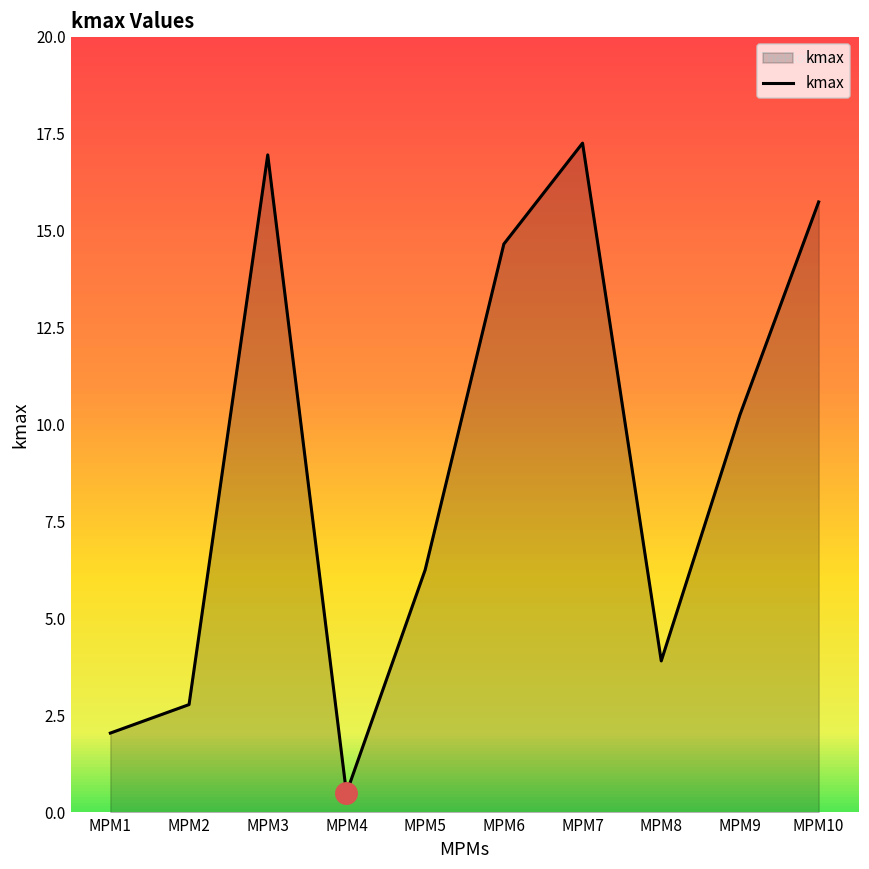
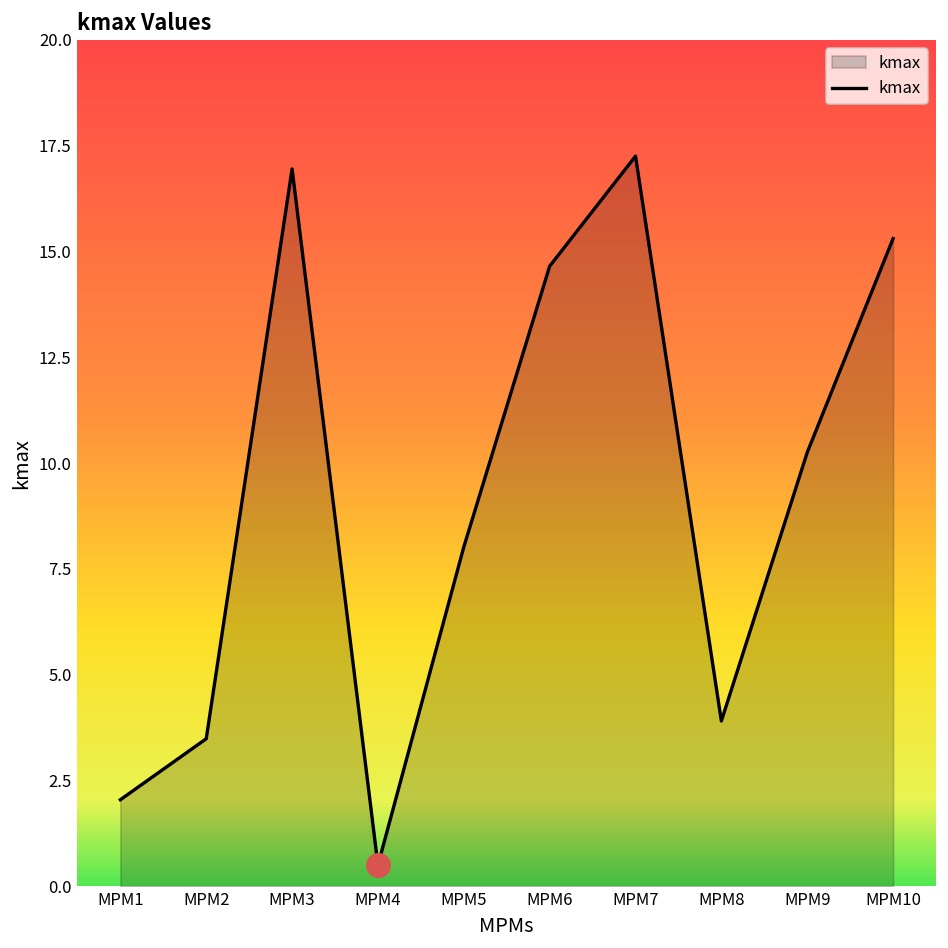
kmax, MPM2: 2.8 -> 3.5
kmax, MPM5: 6.3 -> 8.0
kmax, MPM10: 15.7 -> 15.3
